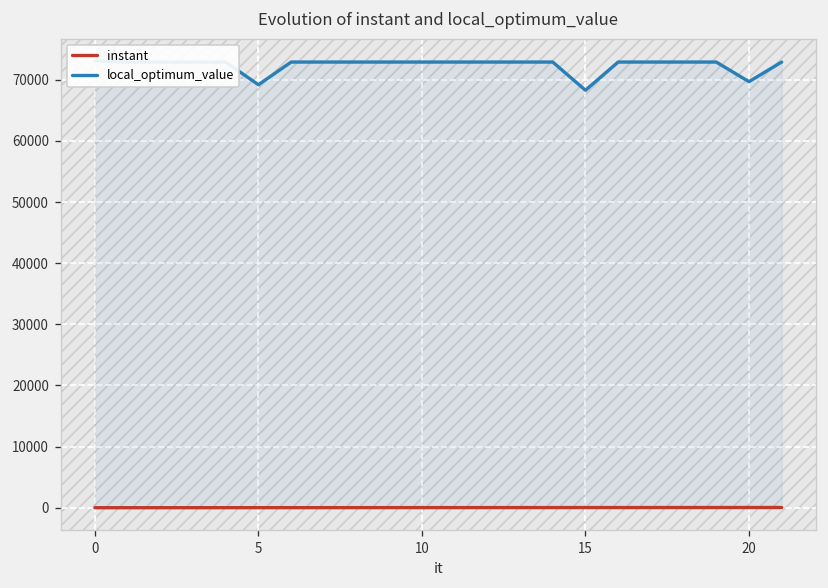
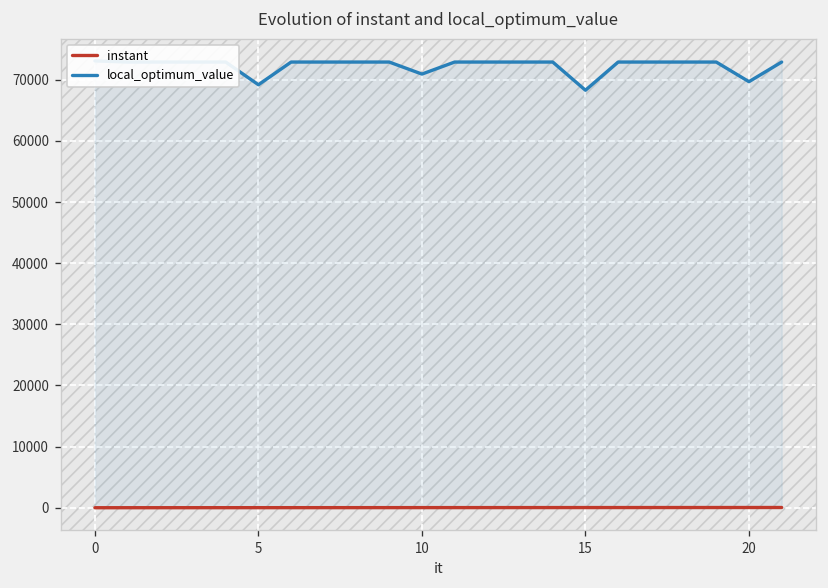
local_optimum_value, 10: 73000 -> 71000
